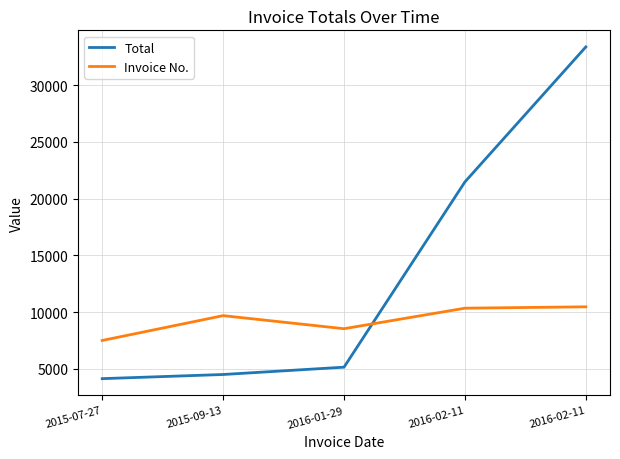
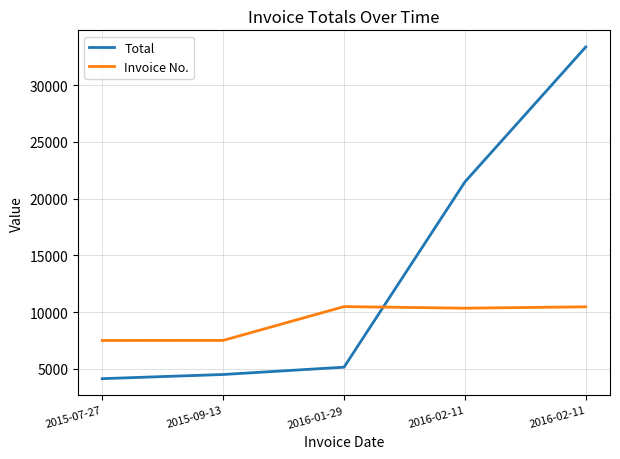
Invoice No., 2015-09-13: 9700 -> 7500
Invoice No., 2016-01-29: 8500 -> 10500
